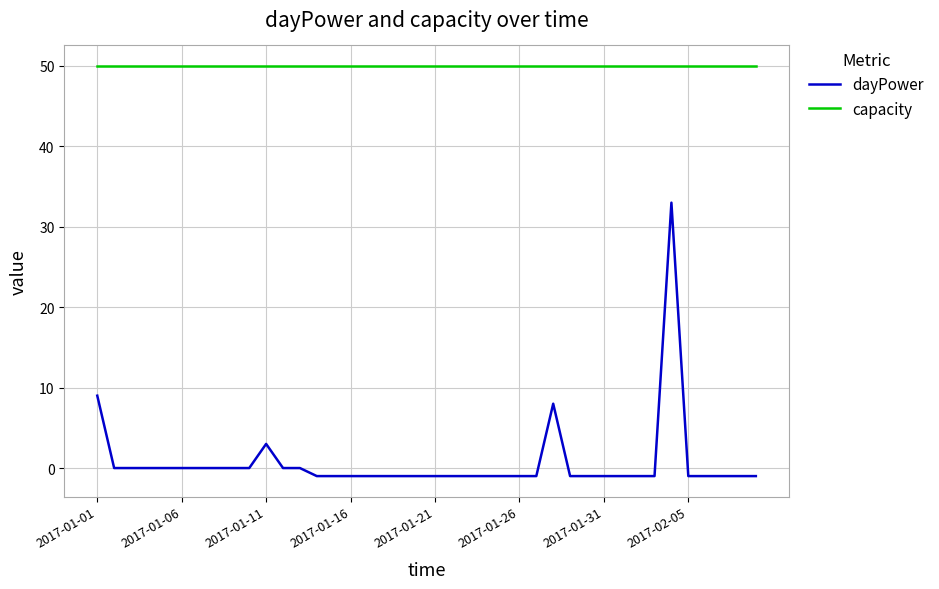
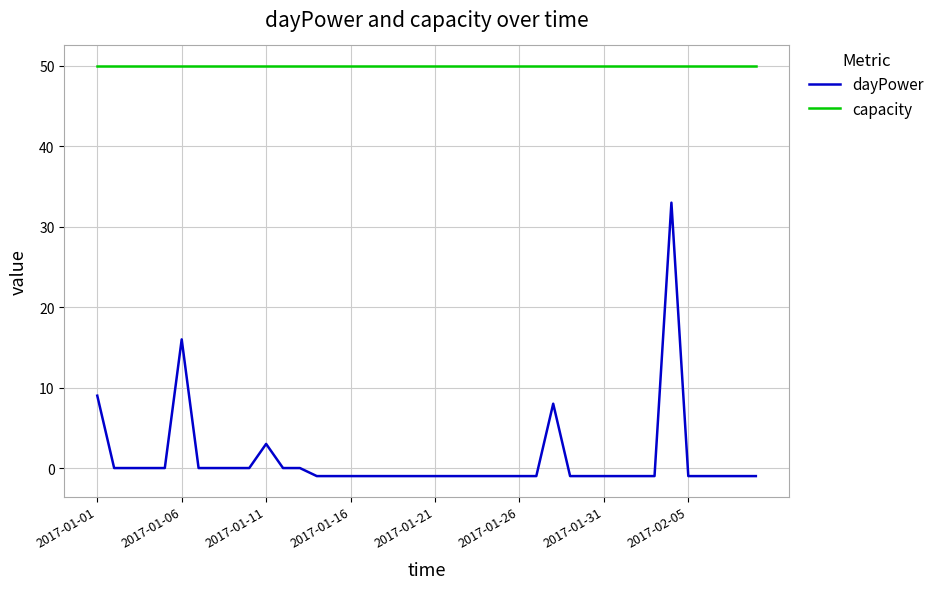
dayPower, 2017-01-06: 0 -> 16
